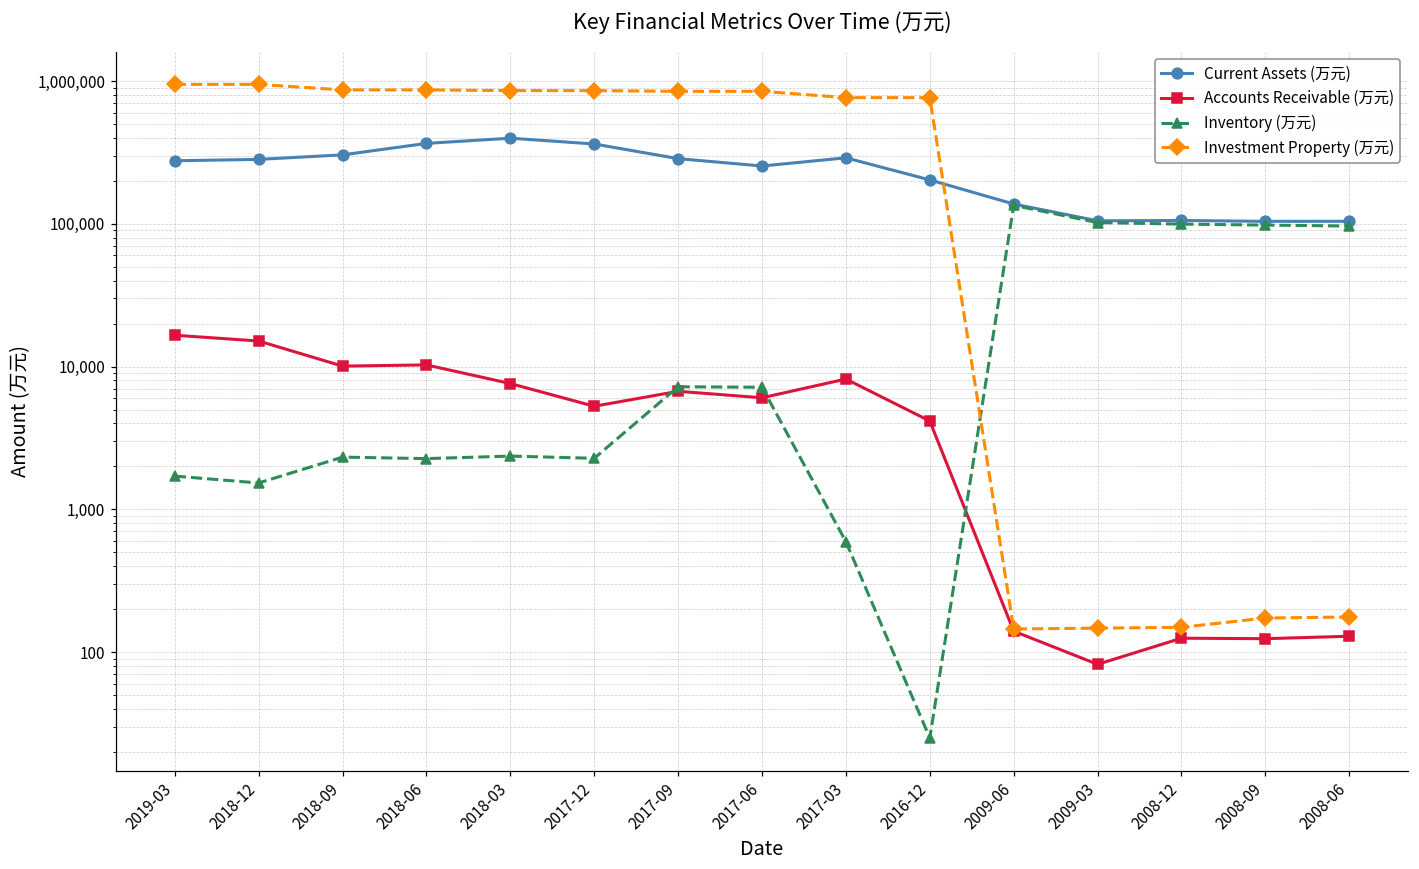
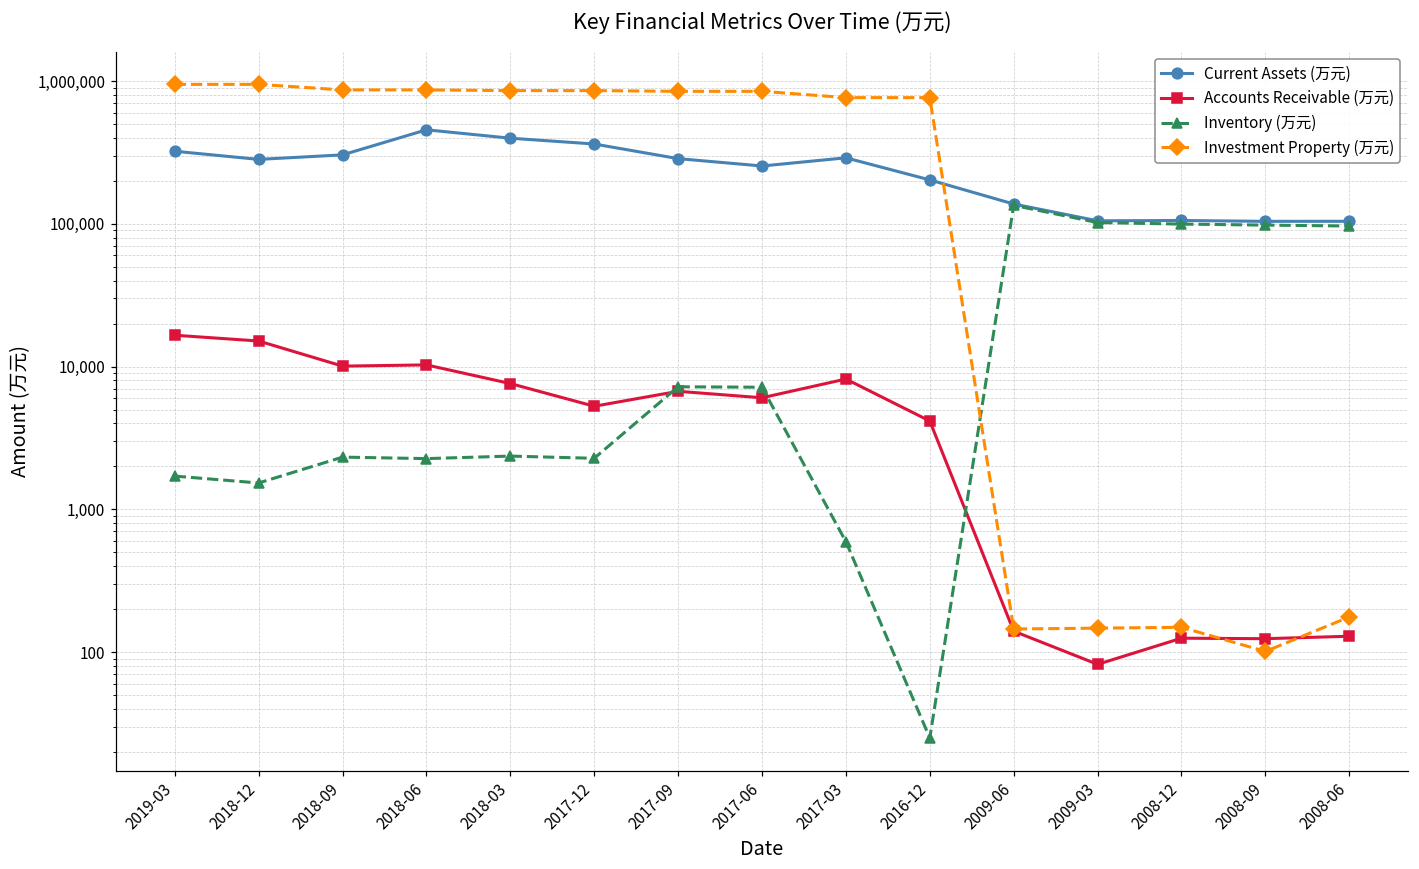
Current Assets (万元), 2019-03: 280,000 -> 320,000
Current Assets (万元), 2018-06: 370,000 -> 460,000
Investment Property (万元), 2008-09: 170 -> 100
